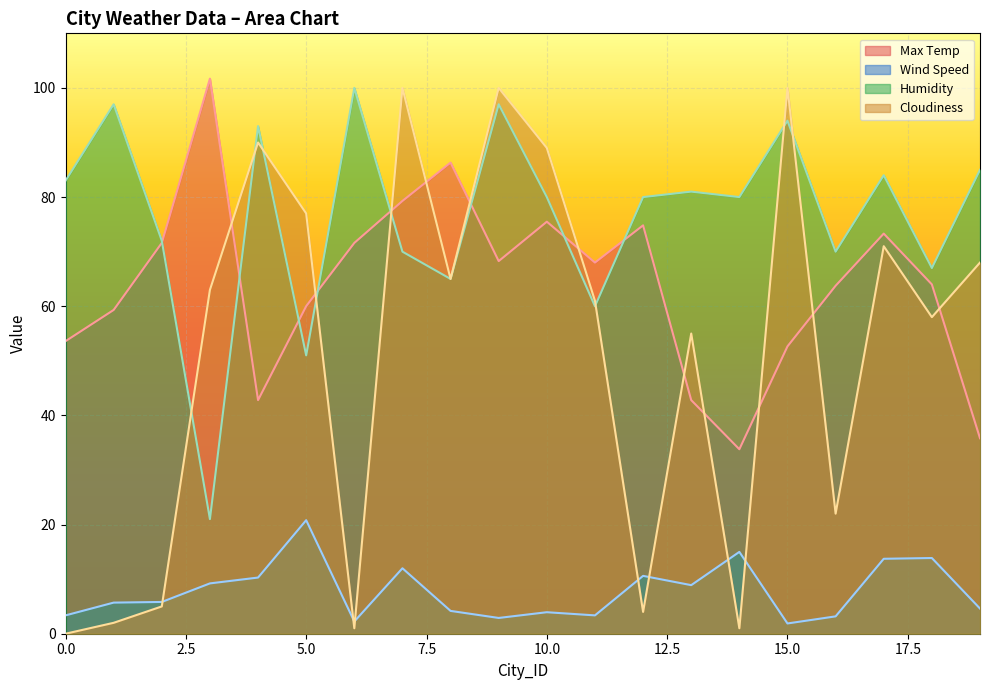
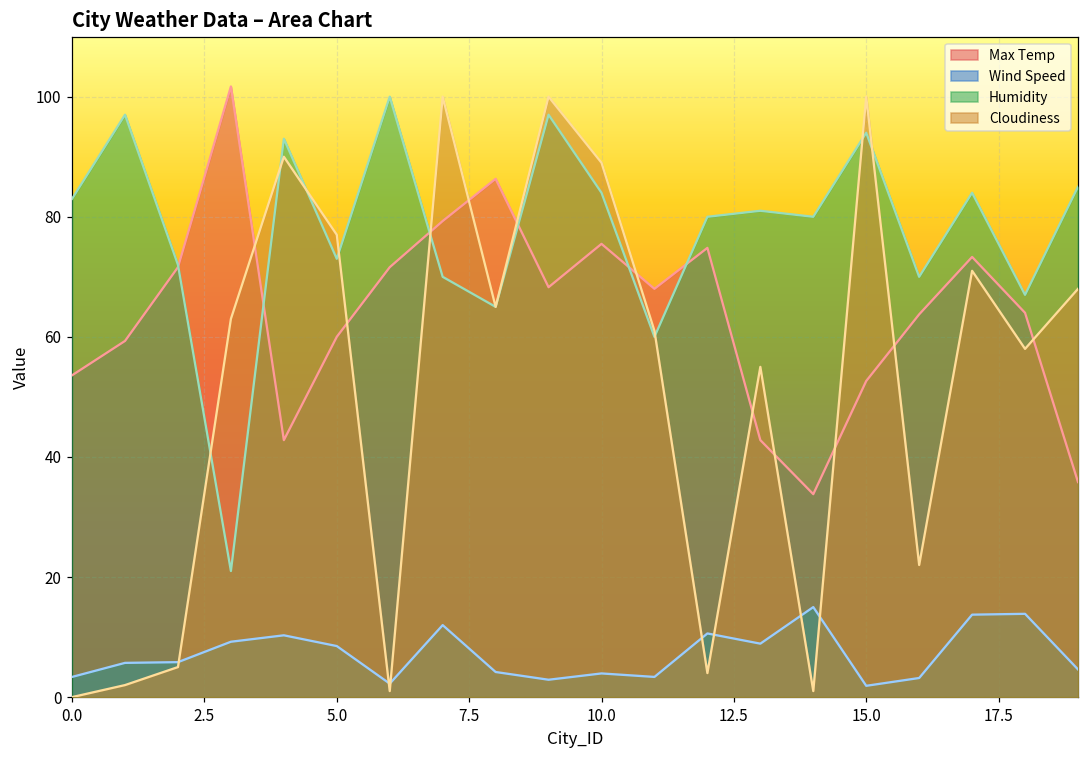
Wind Speed, 5.0: 21 -> 9
Humidity, 5.0: 51 -> 73
Humidity, 10.0: 80 -> 84
